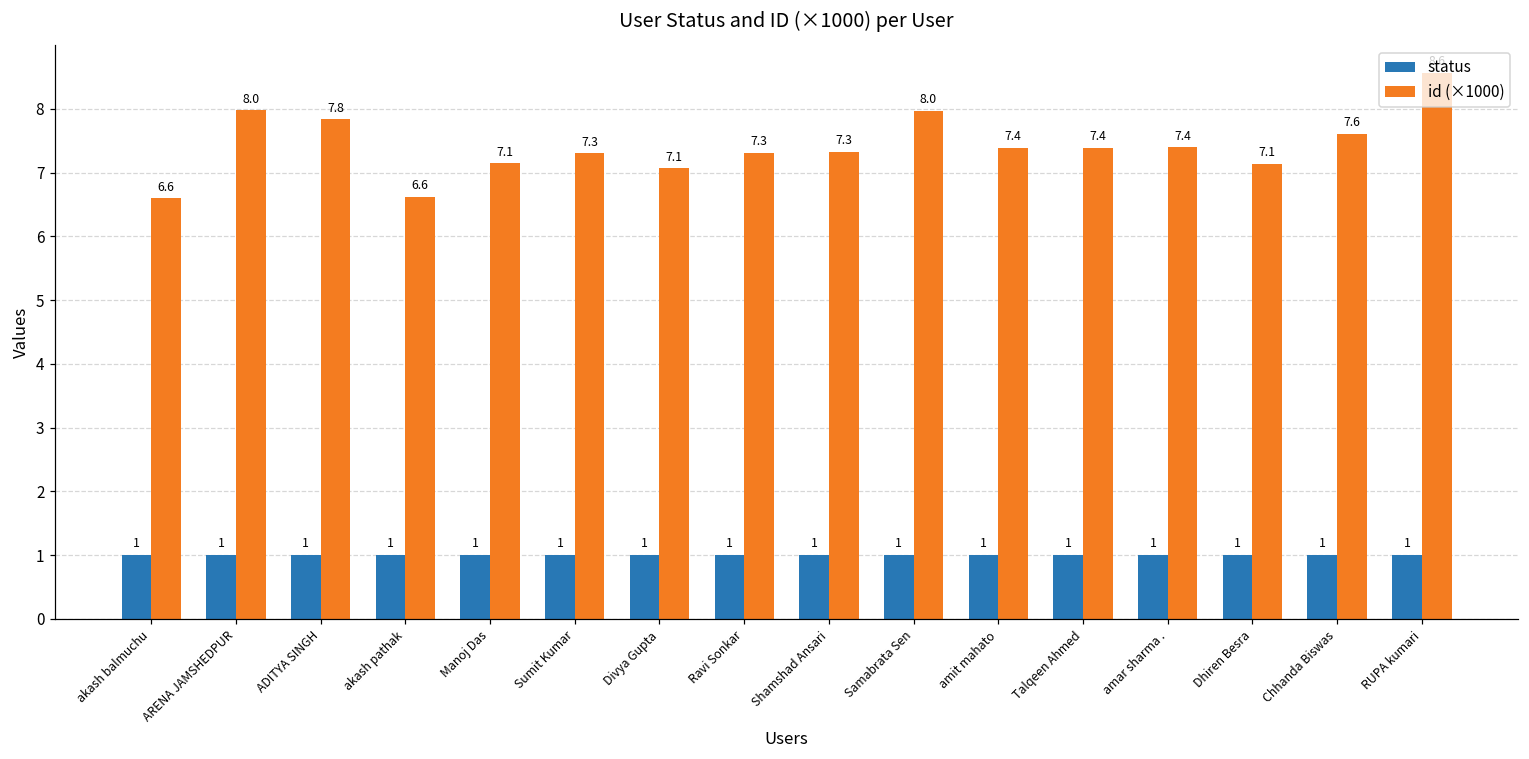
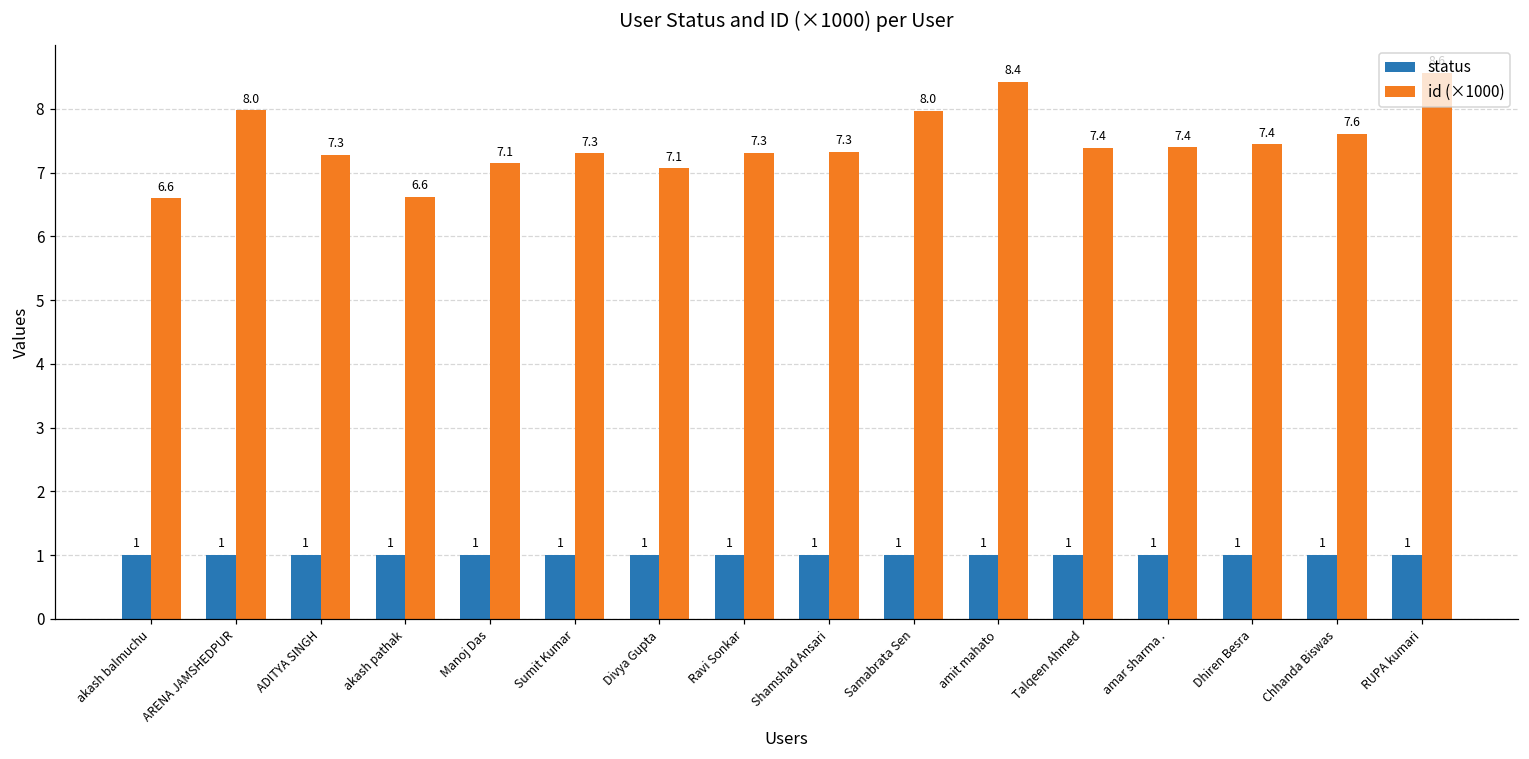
id (×1000), ADITYA SINGH: 7.8 -> 7.3
id (×1000), amit mahato: 7.4 -> 8.4
id (×1000), Dhiren Besra: 7.1 -> 7.4
